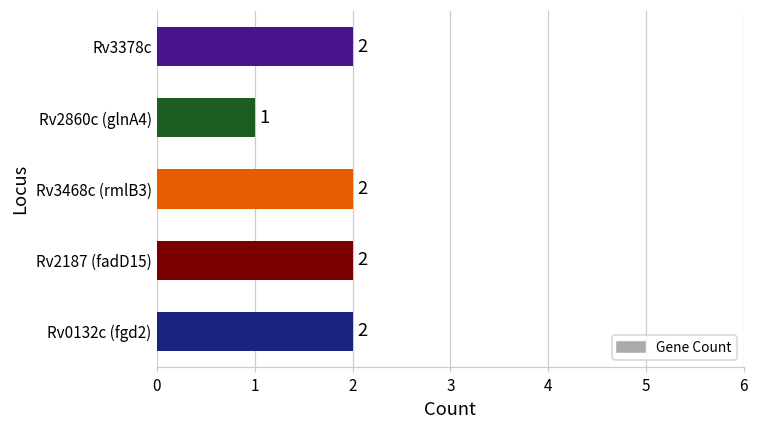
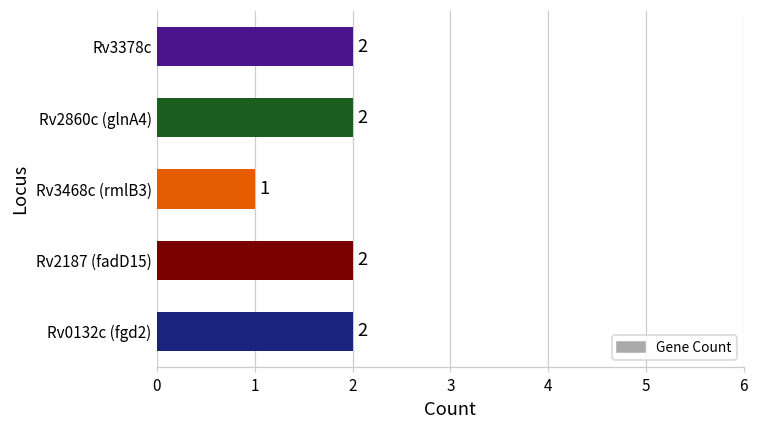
Rv2860c (glnA4): 1 -> 2
Rv3468c (rmlB3): 2 -> 1
